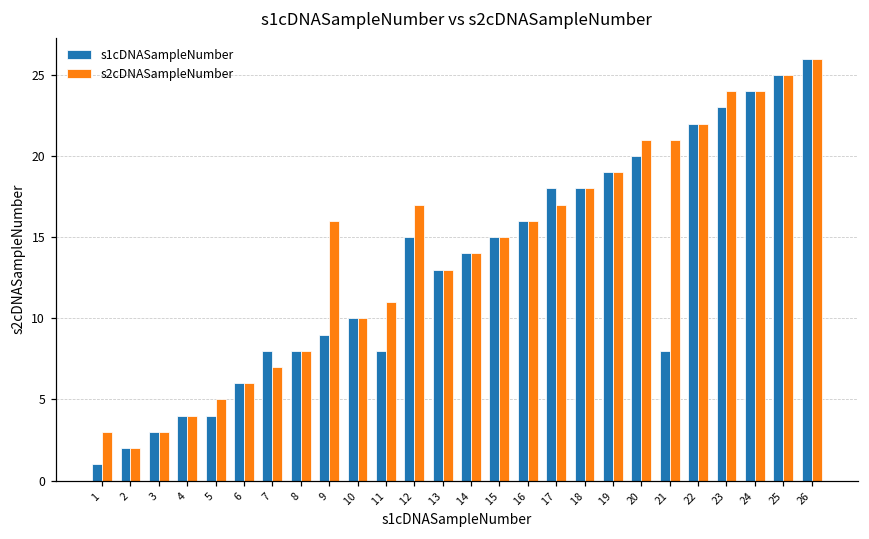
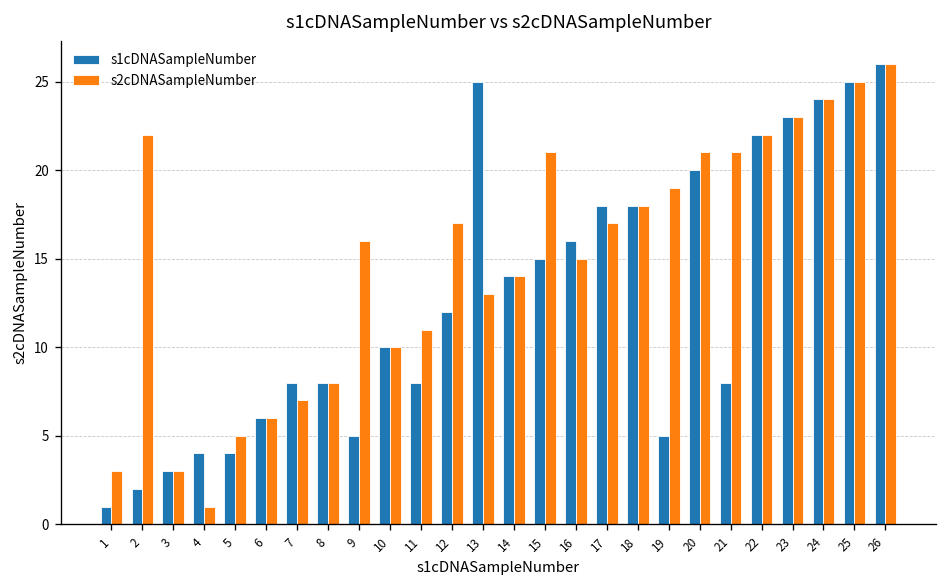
s2cDNASampleNumber, 2: 2 -> 22
s2cDNASampleNumber, 4: 4 -> 1
s1cDNASampleNumber, 9: 9 -> 5
s1cDNASampleNumber, 12: 15 -> 12
s1cDNASampleNumber, 13: 13 -> 25
s2cDNASampleNumber, 15: 15 -> 21
s2cDNASampleNumber, 16: 16 -> 15
s1cDNASampleNumber, 19: 19 -> 5
s2cDNASampleNumber, 23: 24 -> 23
